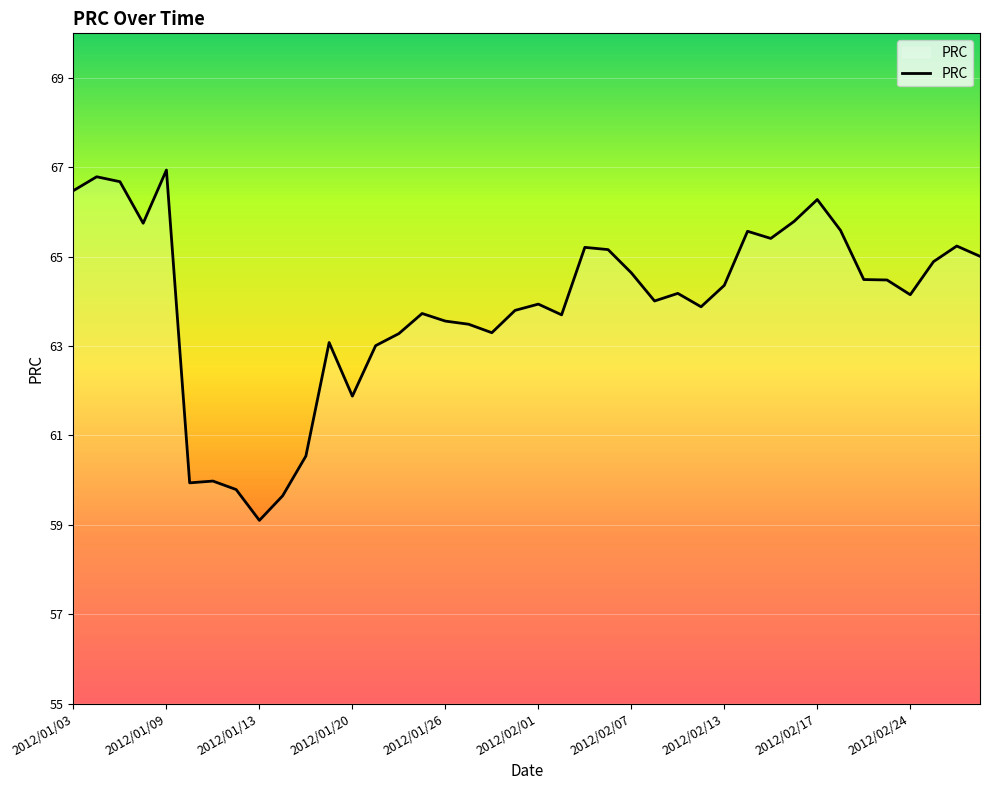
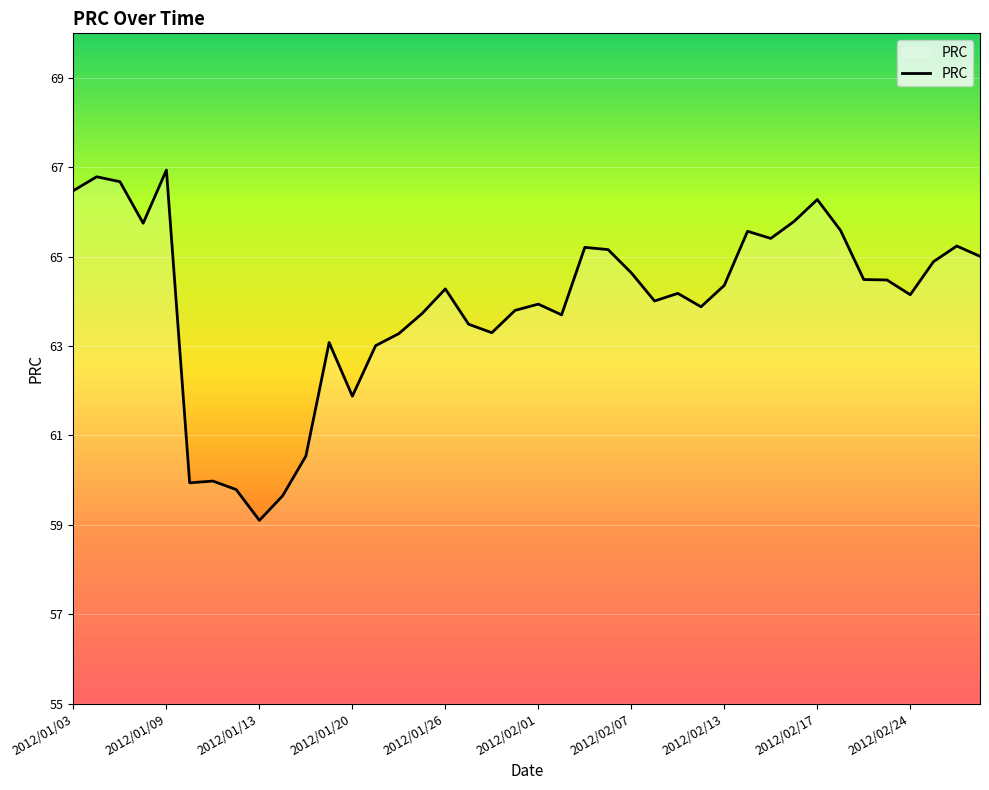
2012/01/26: 63.6 -> 64.3
